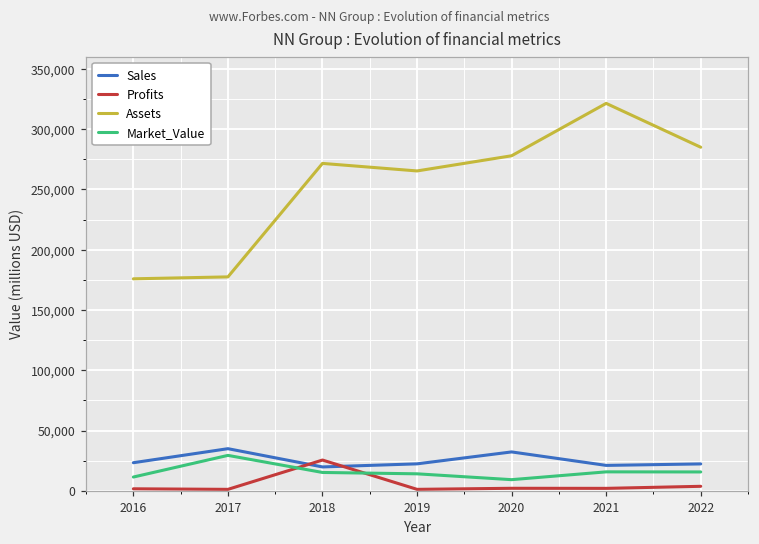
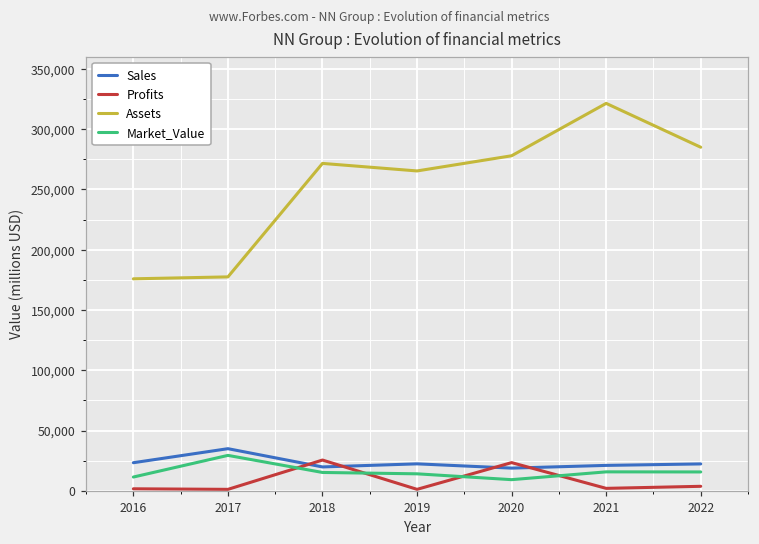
Sales, 2020: 32,000 -> 19,000
Profits, 2020: 2,000 -> 23,000
